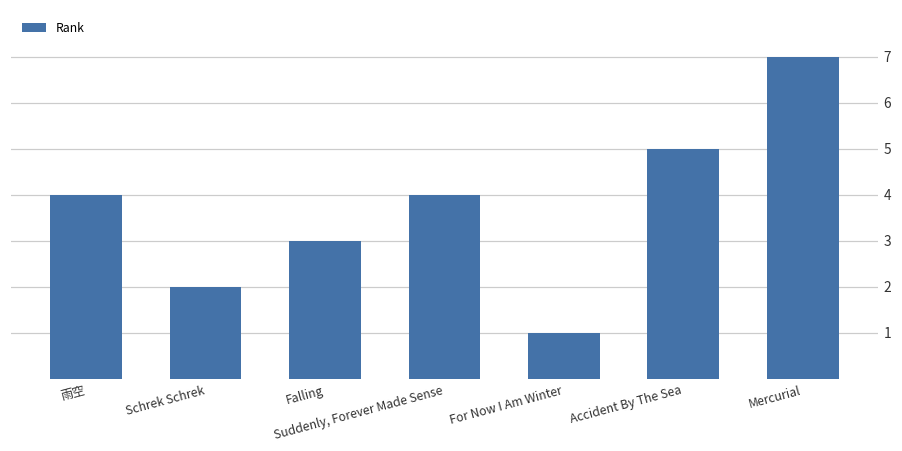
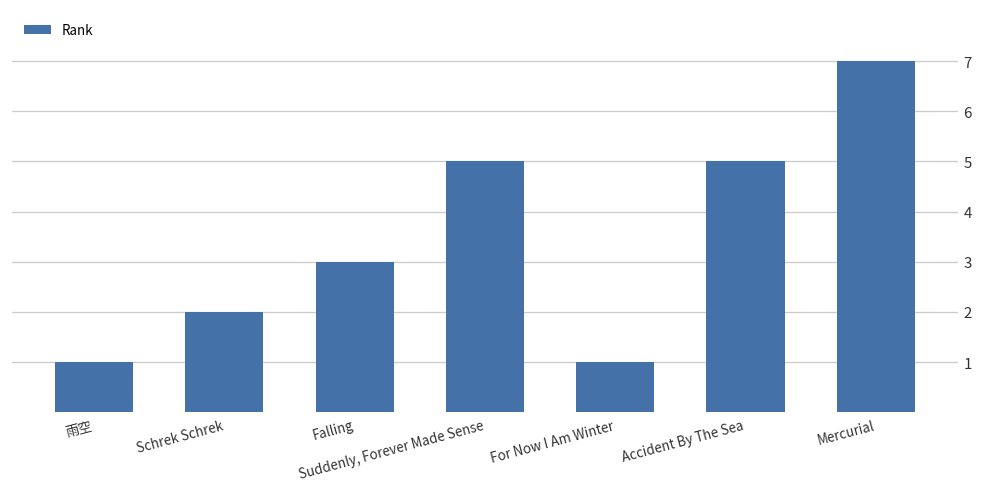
雨空: 4 -> 1
Suddenly, Forever Made Sense: 4 -> 5
